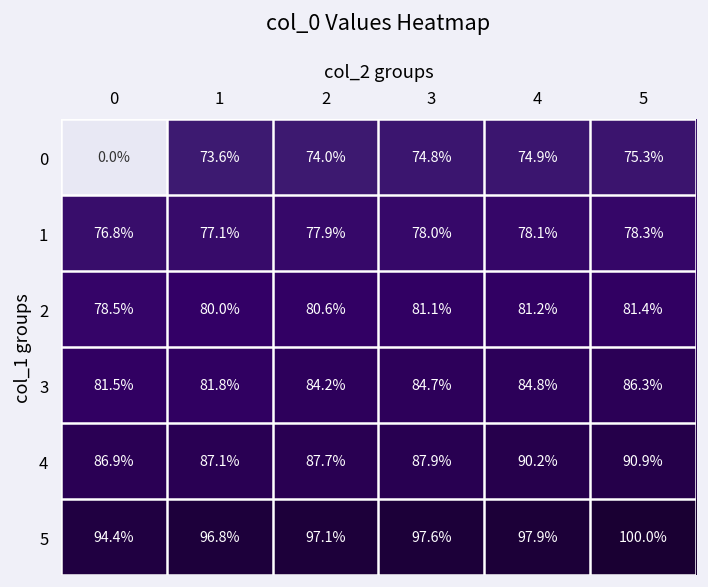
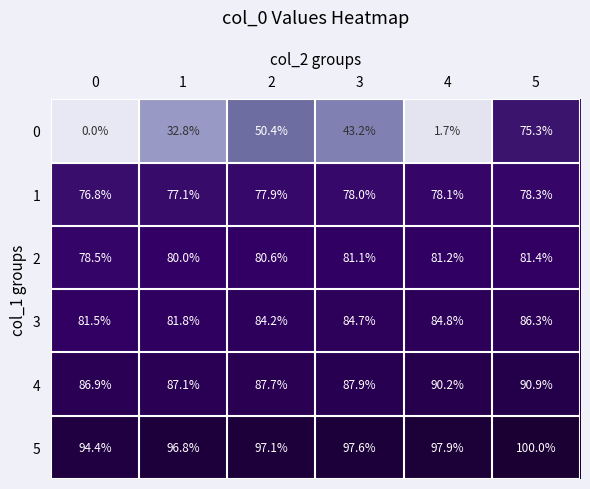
0, 1: 73.6% -> 32.8%
0, 2: 74.0% -> 50.4%
0, 3: 74.8% -> 43.2%
0, 4: 74.9% -> 1.7%
